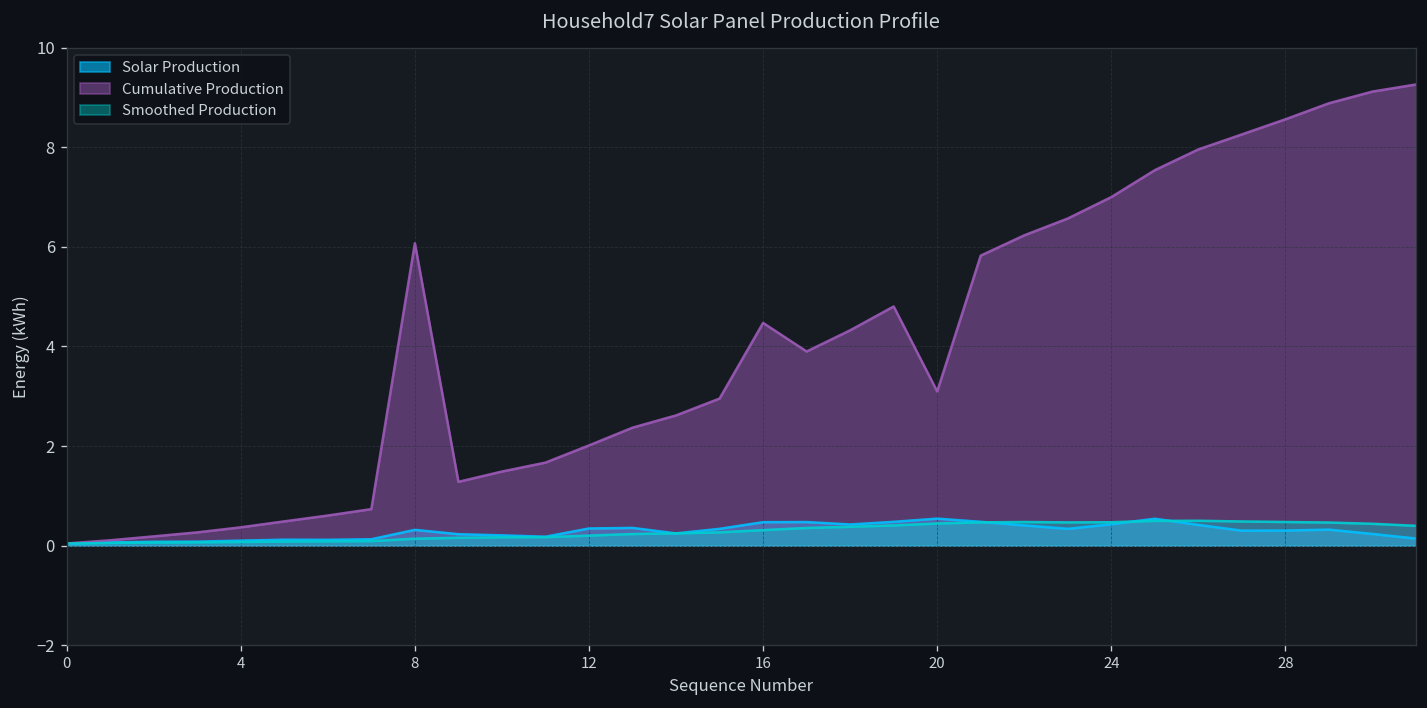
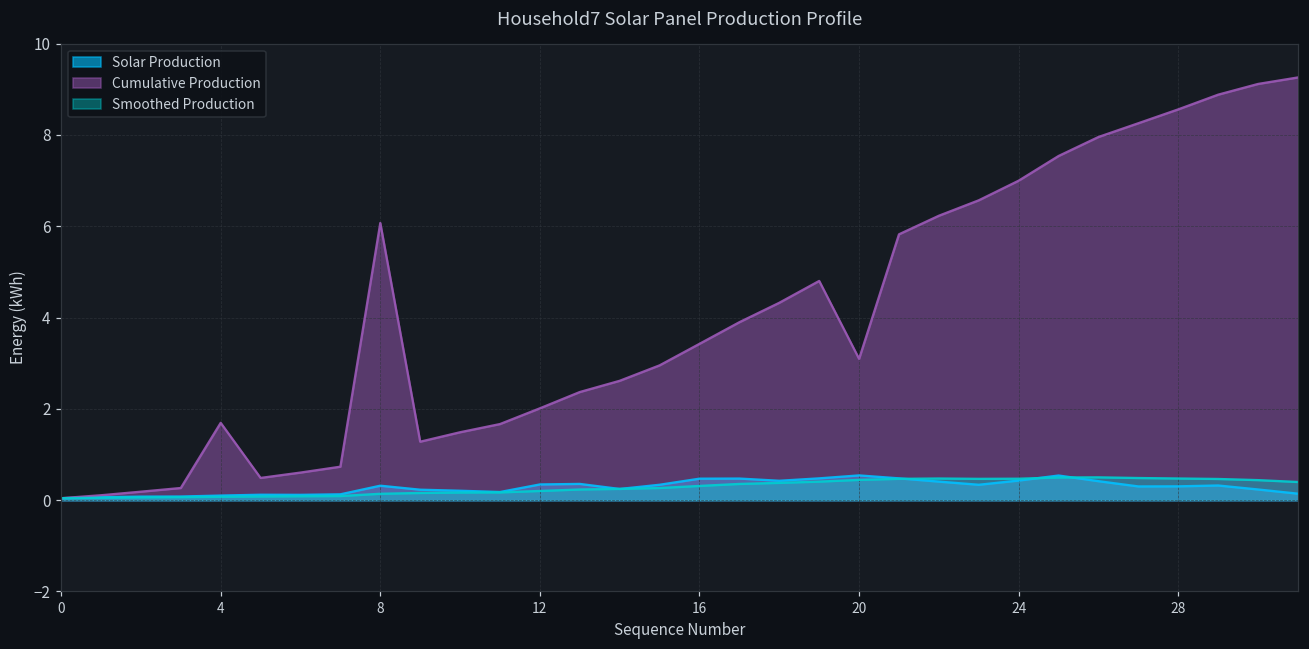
Cumulative Production, 4: 0.4 -> 1.7
Cumulative Production, 16: 4.5 -> 3.4
